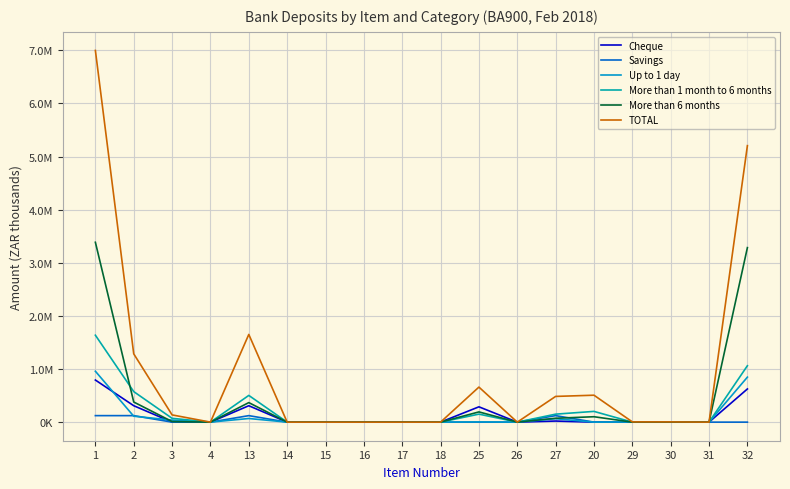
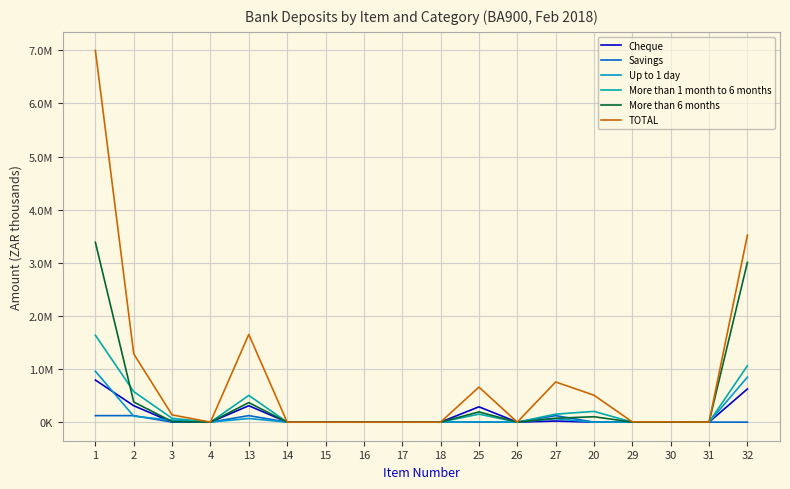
TOTAL, 27: 500000 -> 800000
More than 6 months, 32: 3300000 -> 3000000
TOTAL, 32: 5200000 -> 3500000
